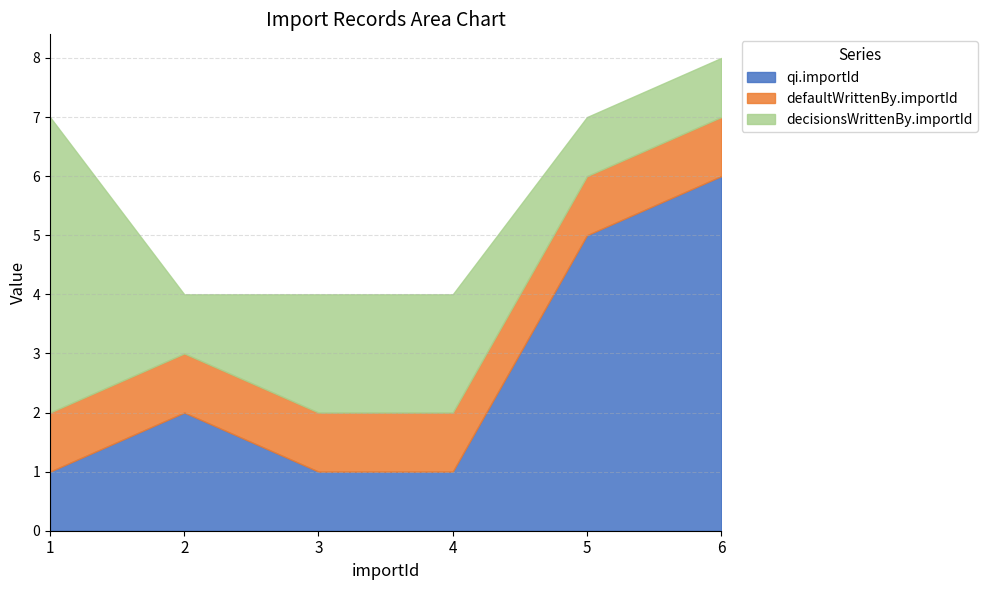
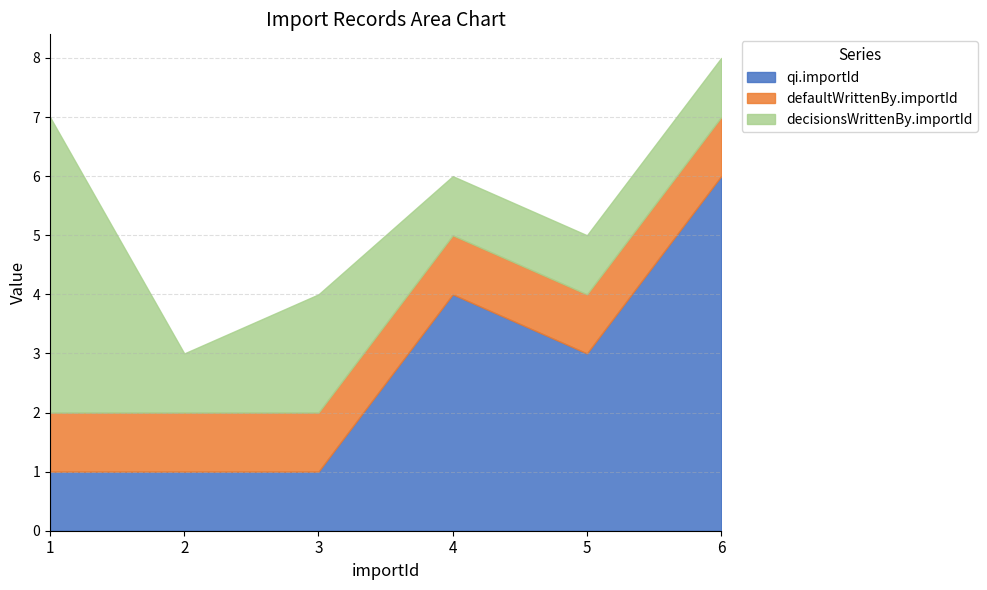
qi.importId, 2: 2 -> 1
qi.importId, 4: 1 -> 4
decisionsWrittenBy.importId, 4: 2 -> 1
qi.importId, 5: 5 -> 3
